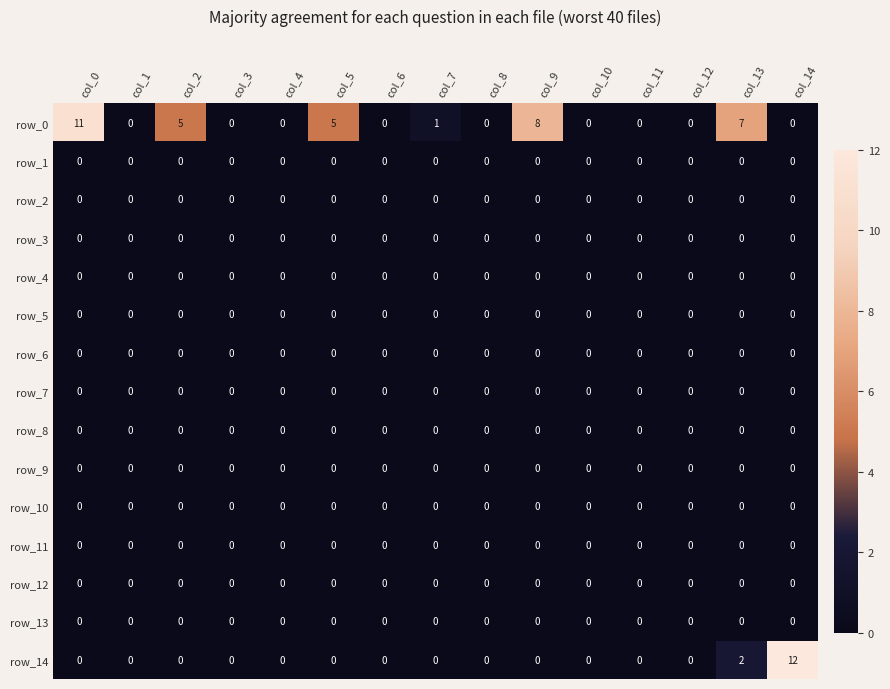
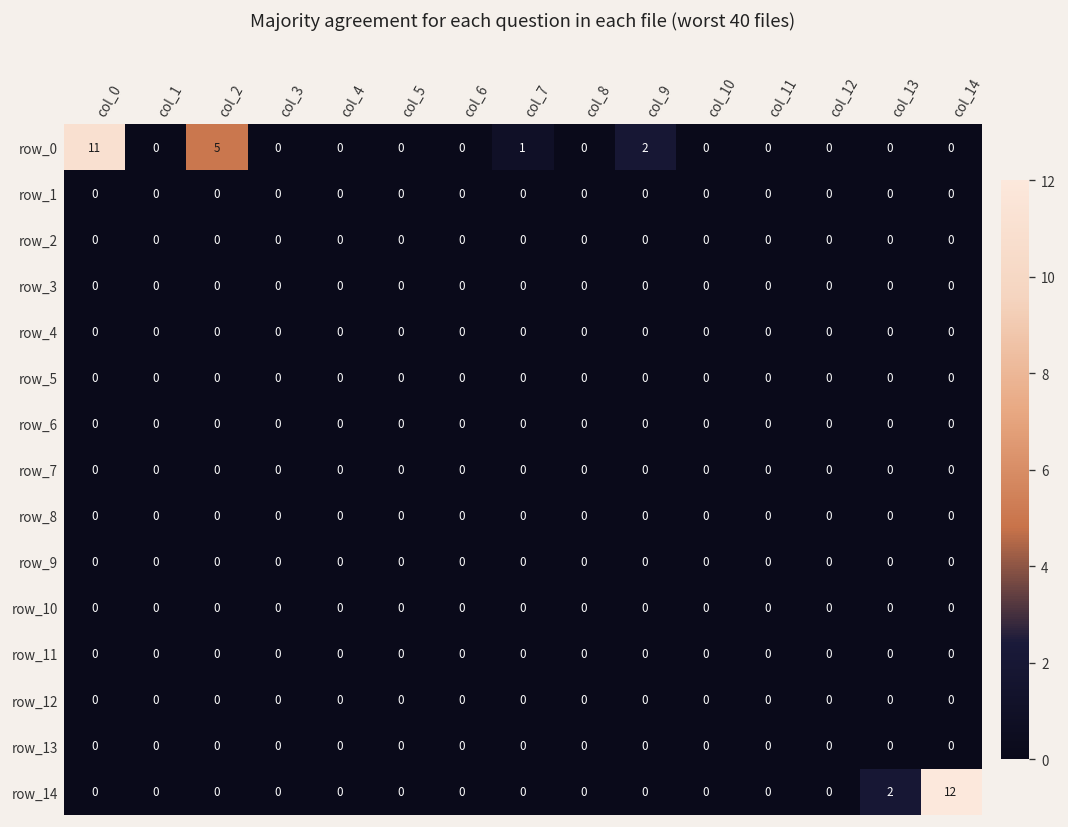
row_0, col_5: 5 -> 0
row_0, col_9: 8 -> 2
row_0, col_13: 7 -> 0
